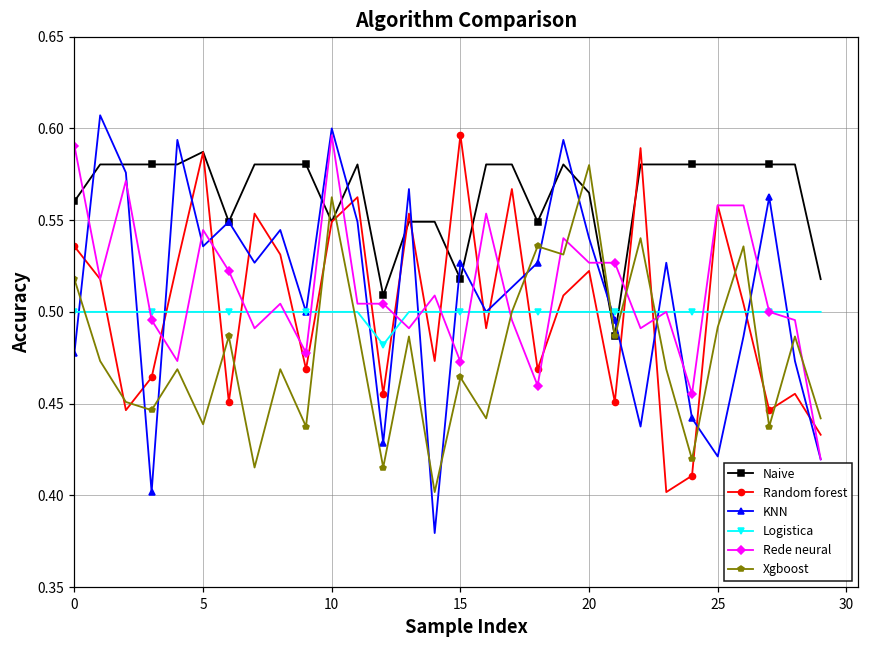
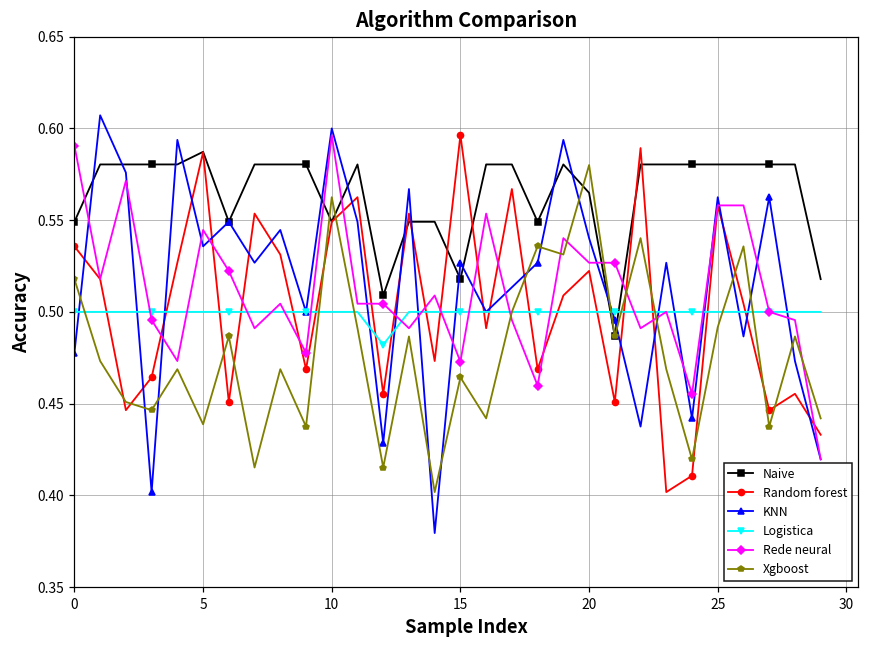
Naive, 0: 0.560 -> 0.549
KNN, 25: 0.421 -> 0.563
